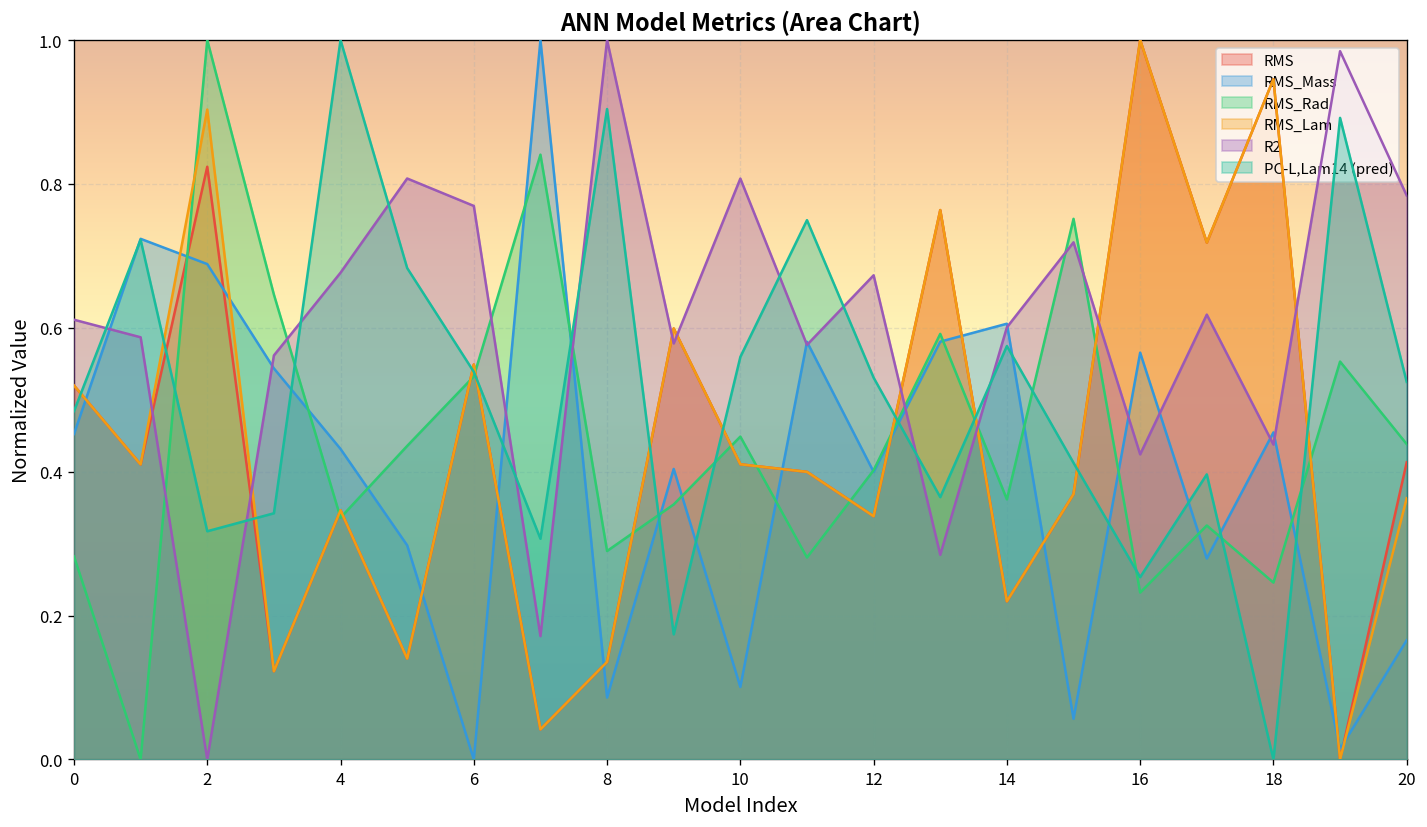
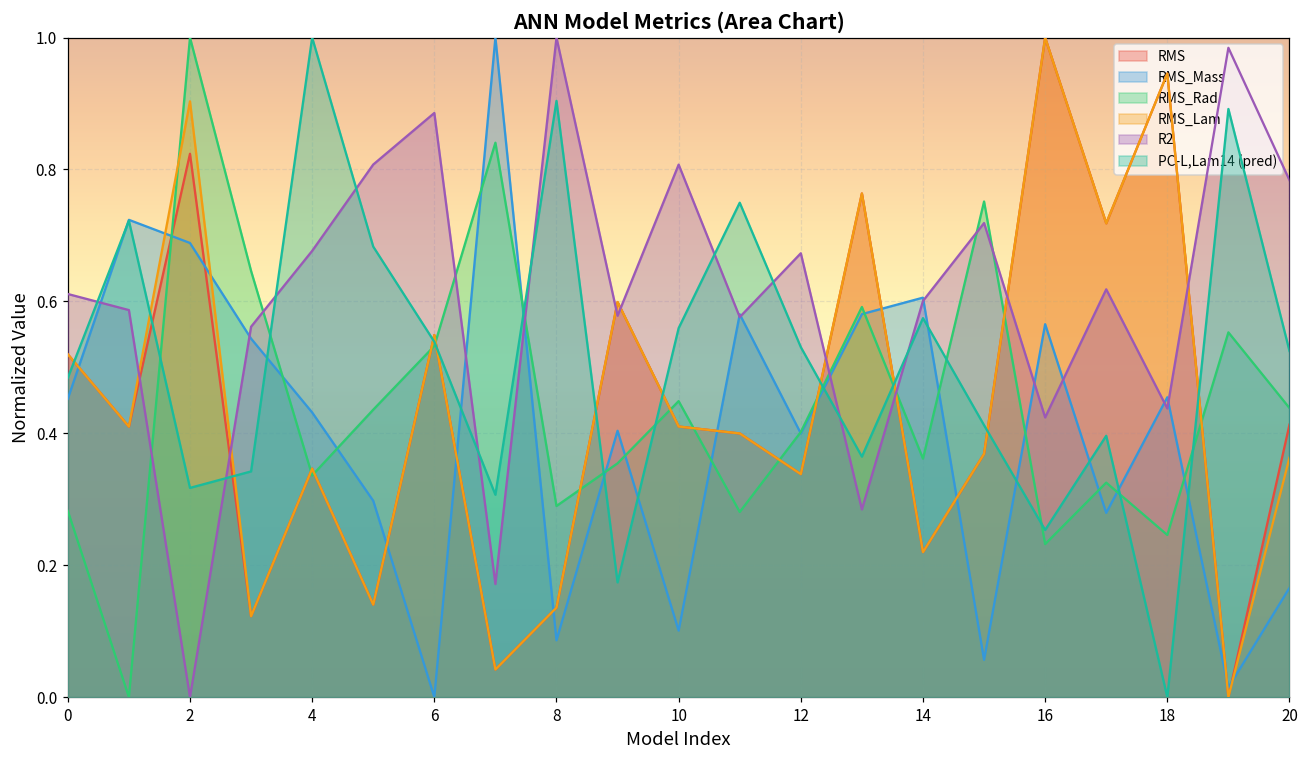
R2, 6: 0.77 -> 0.89
